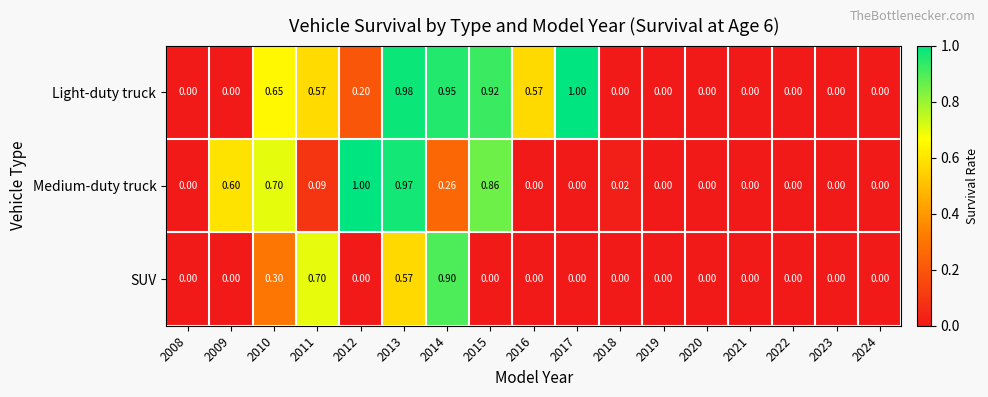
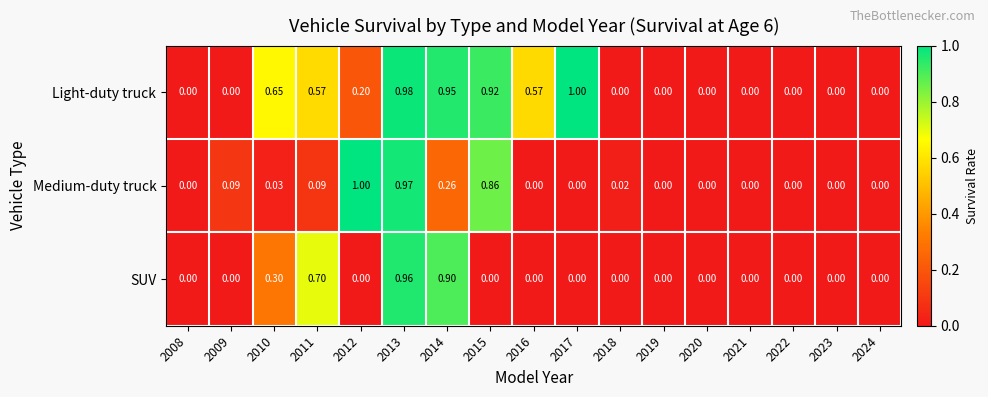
Medium-duty truck, 2009: 0.60 -> 0.09
Medium-duty truck, 2010: 0.70 -> 0.03
SUV, 2013: 0.57 -> 0.96
